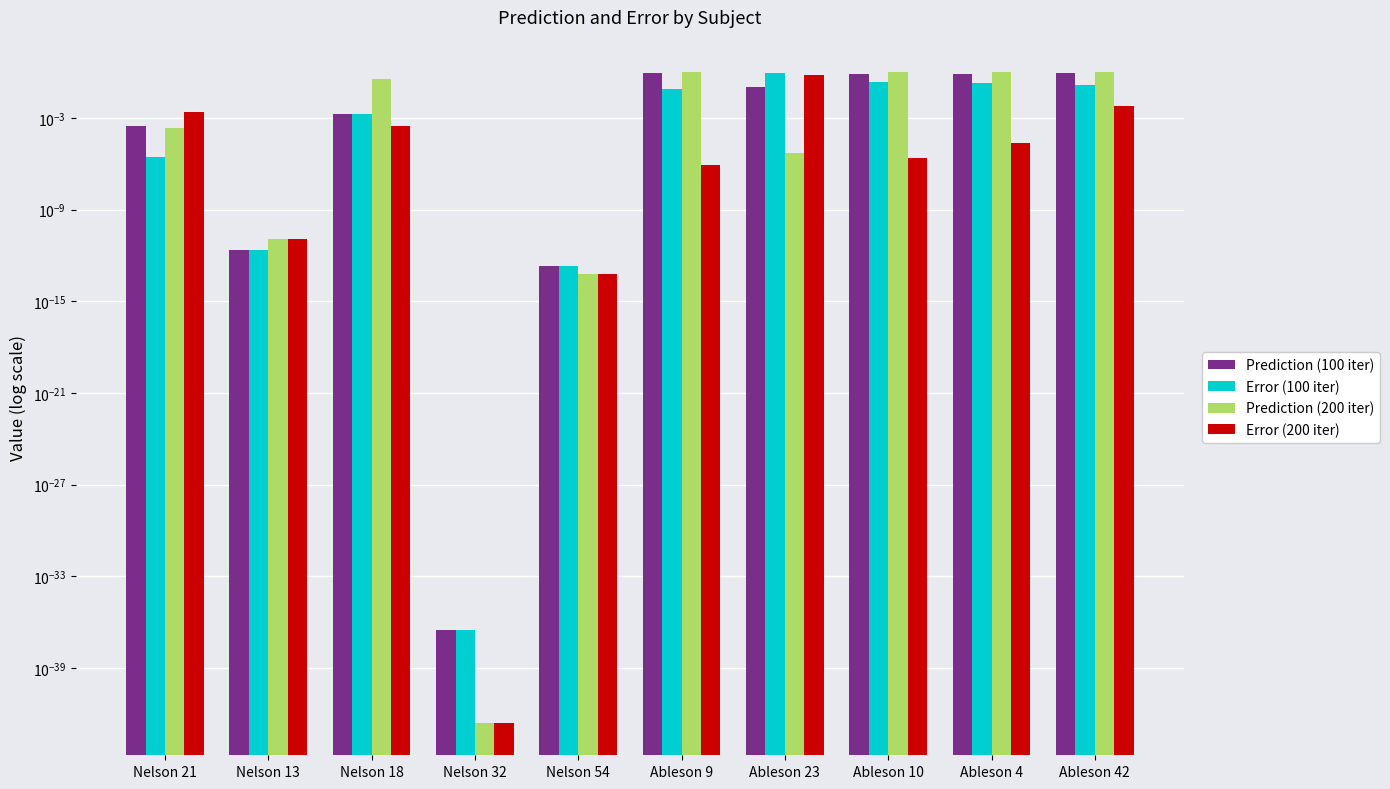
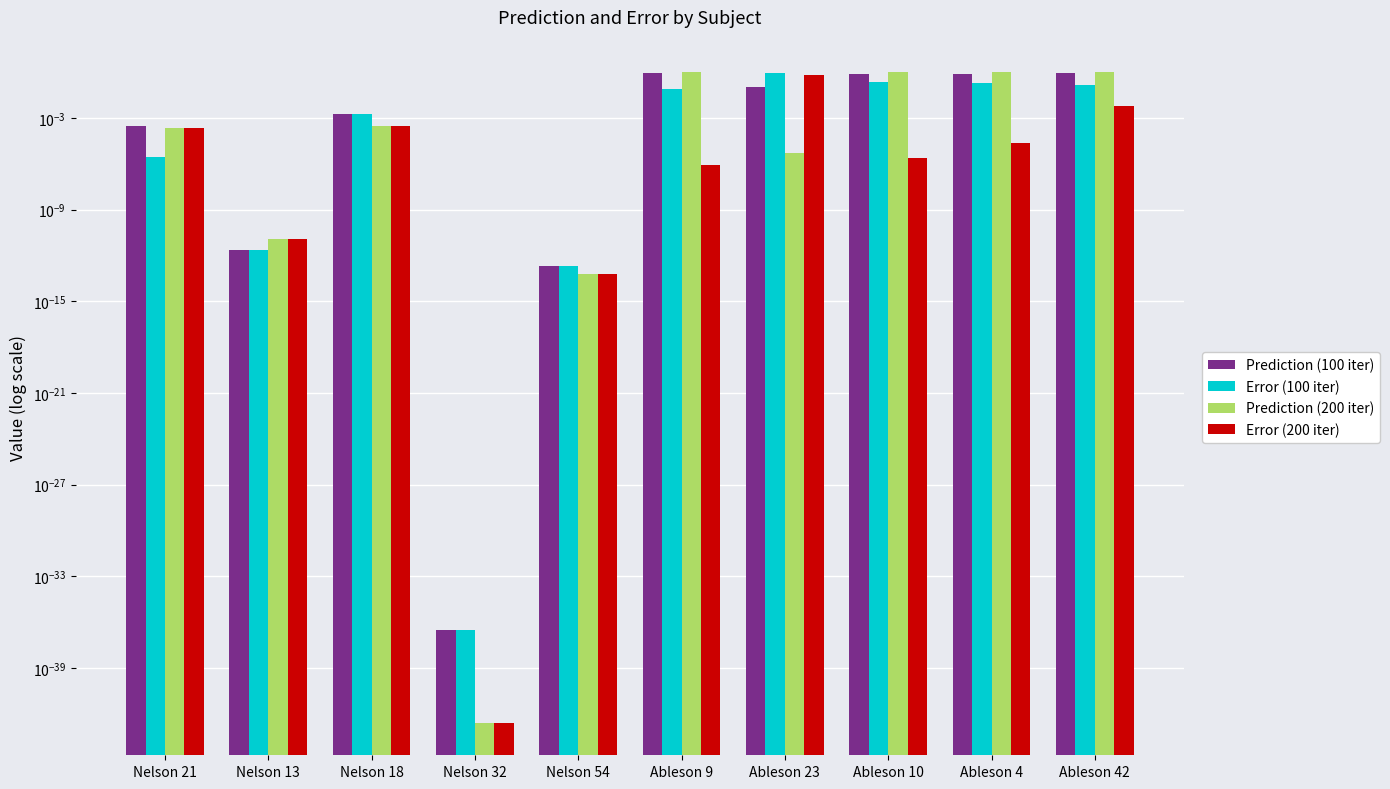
Error (200 iter), Nelson 21: 0.002 -> 0.0002
Prediction (200 iter), Nelson 18: 0.4 -> 0.0003
